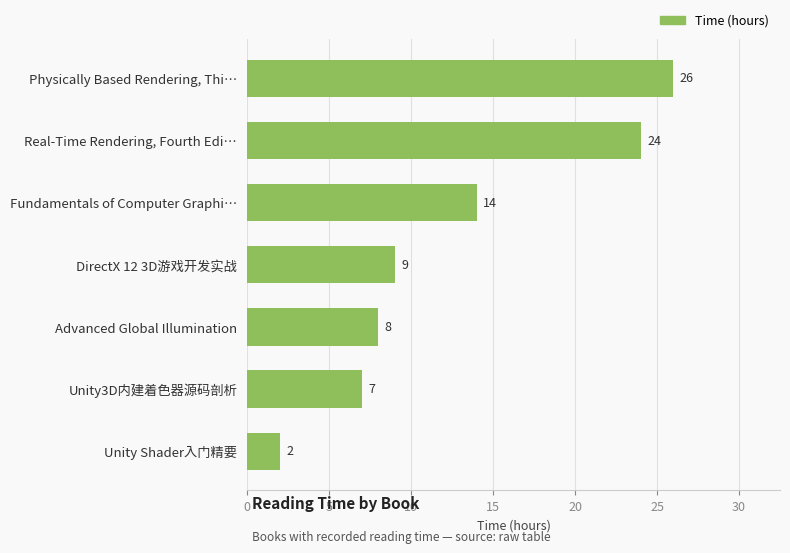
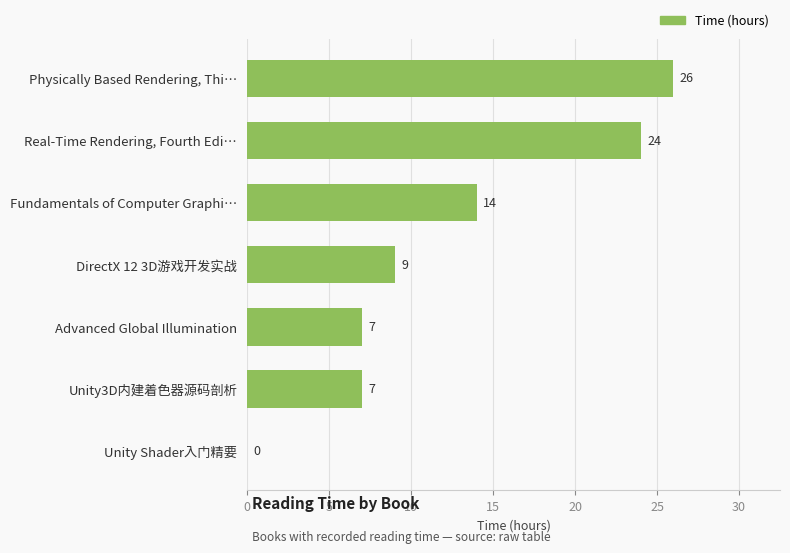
Advanced Global Illumination: 8 -> 7
Unity Shader入门精要: 2 -> 0
